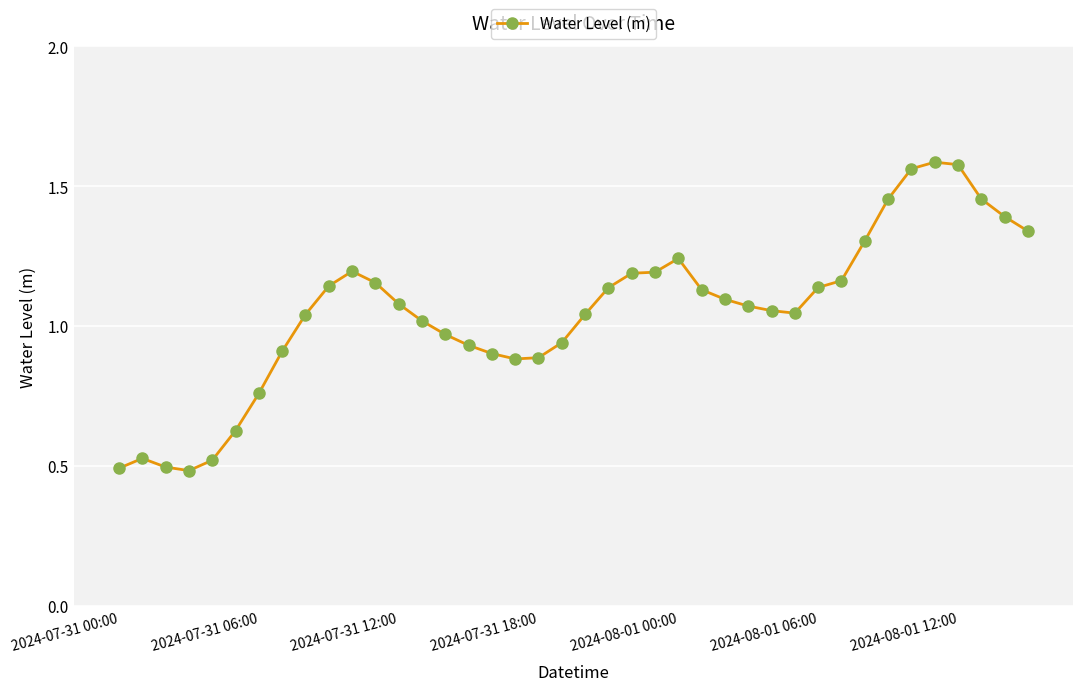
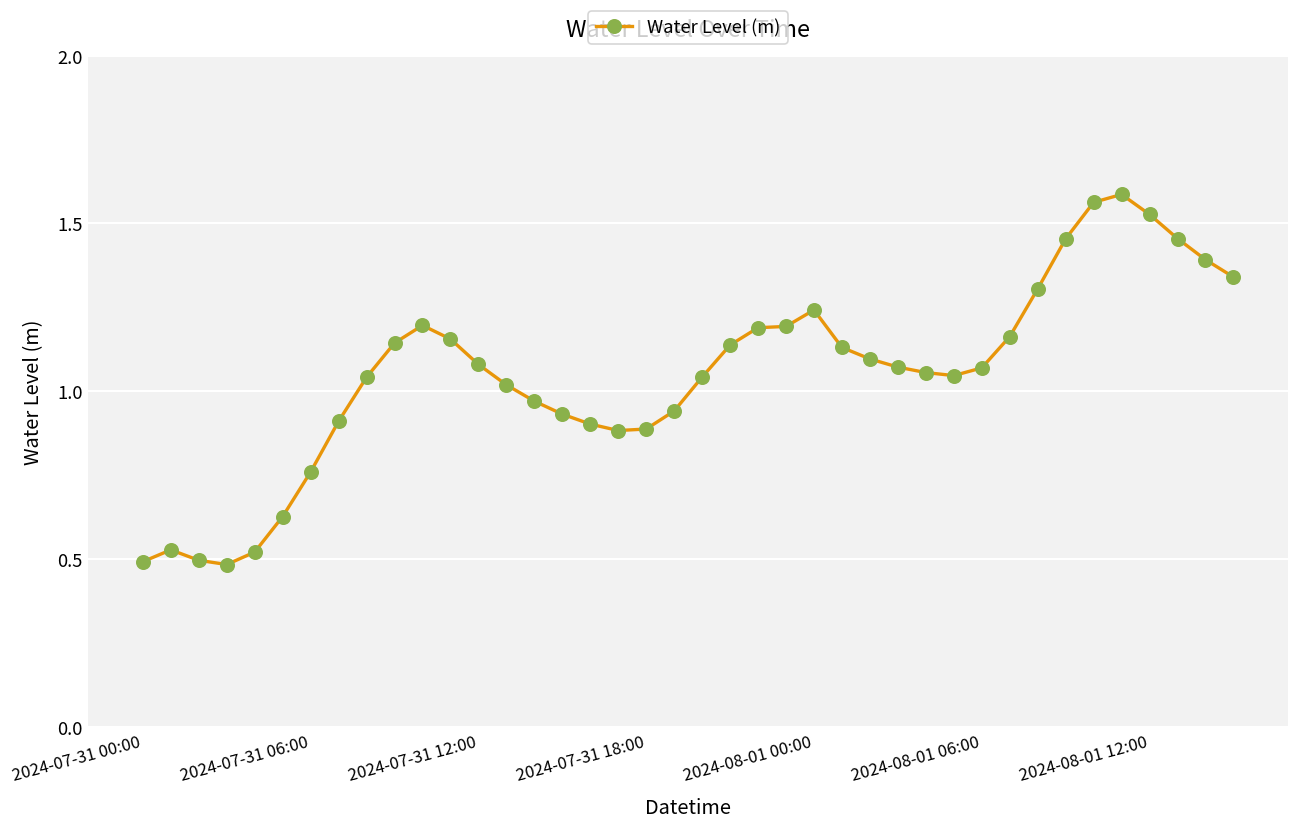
2024-08-01 06:00: 1.14 -> 1.07
2024-08-01 12:00: 1.58 -> 1.53
